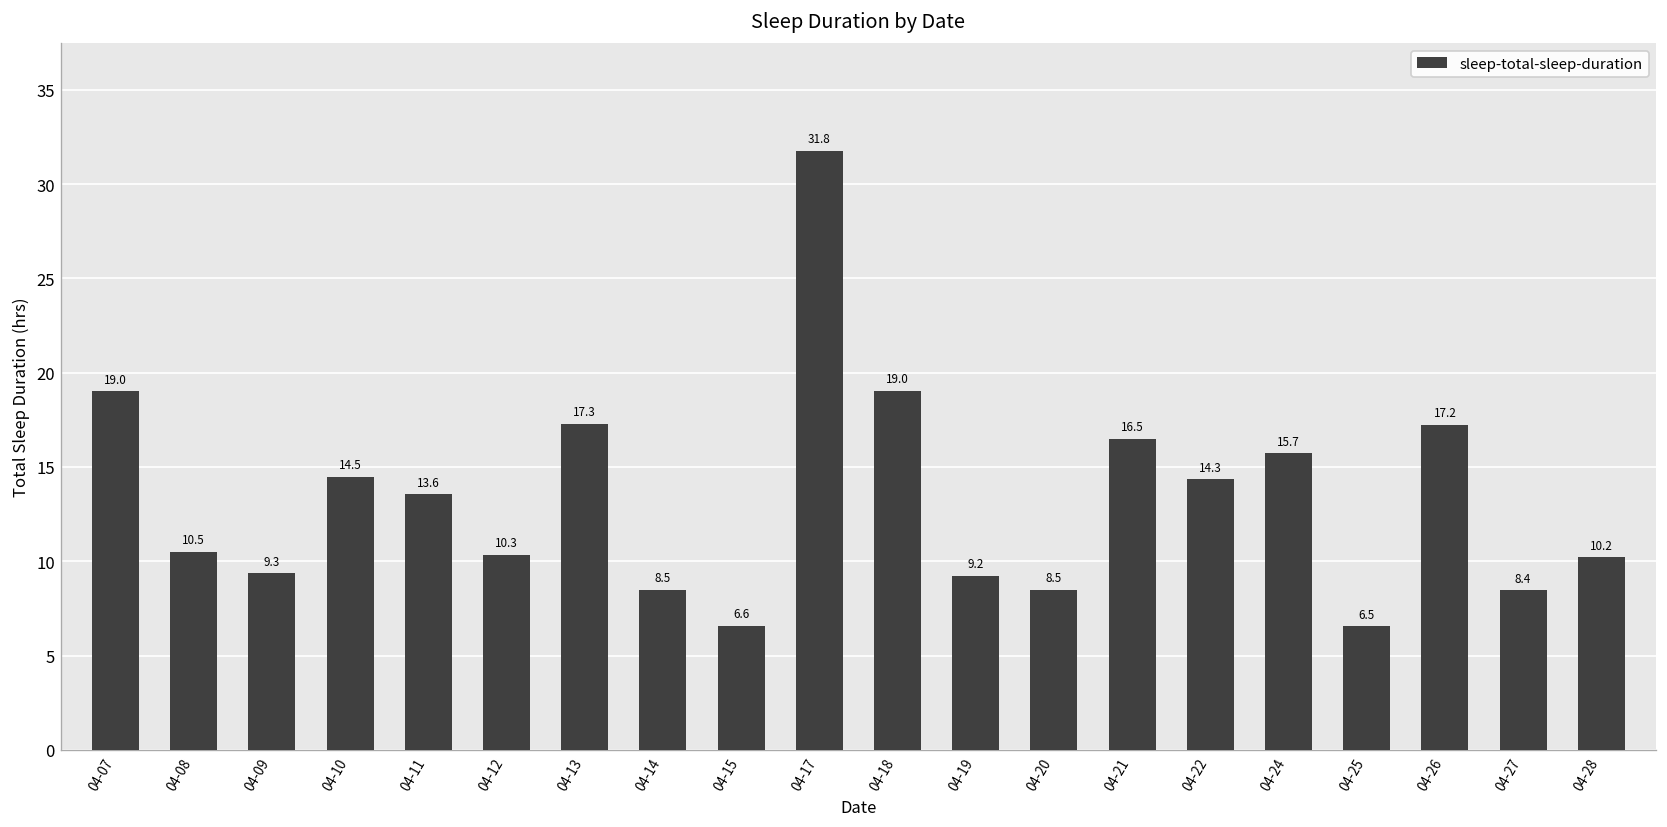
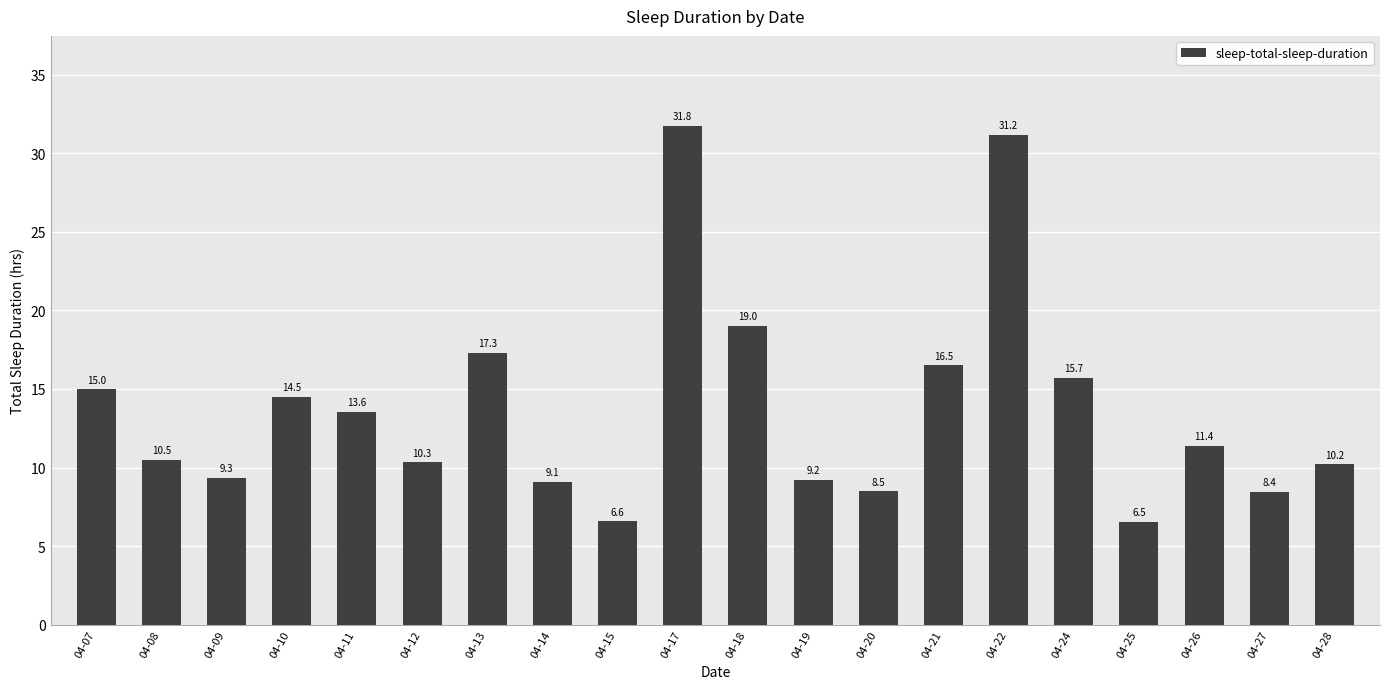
04-07: 19.0 -> 15.0
04-14: 8.5 -> 9.1
04-22: 14.3 -> 31.2
04-26: 17.2 -> 11.4
